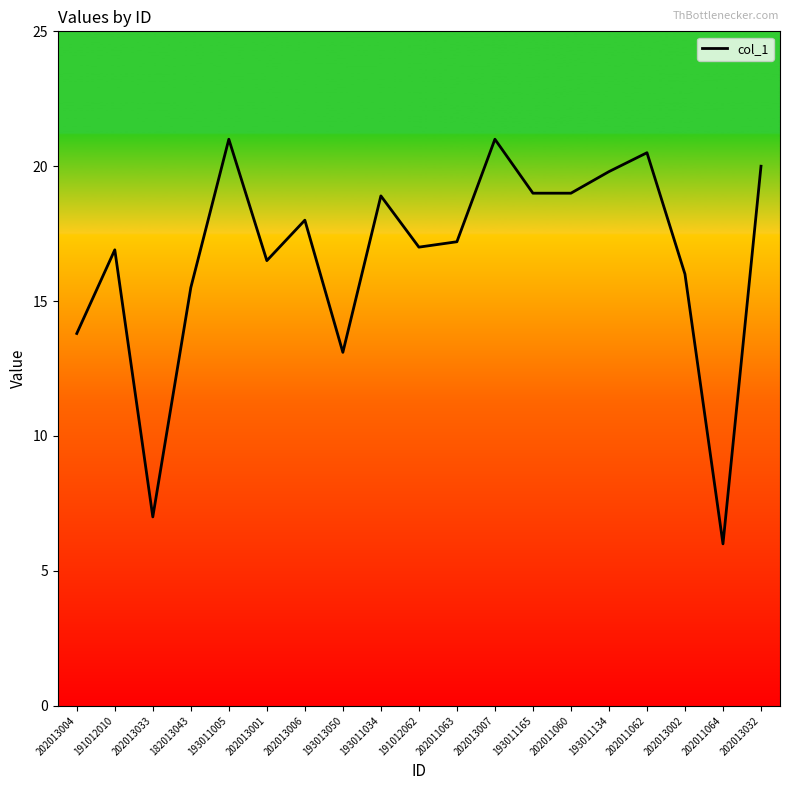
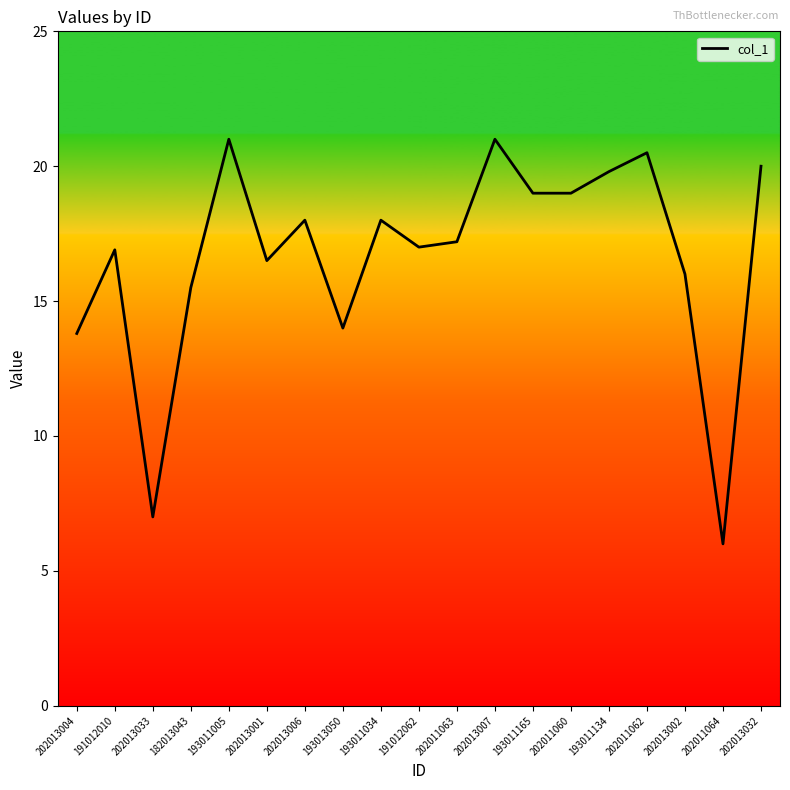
193013050: 13.1 -> 14.0
193011034: 18.9 -> 18.0
